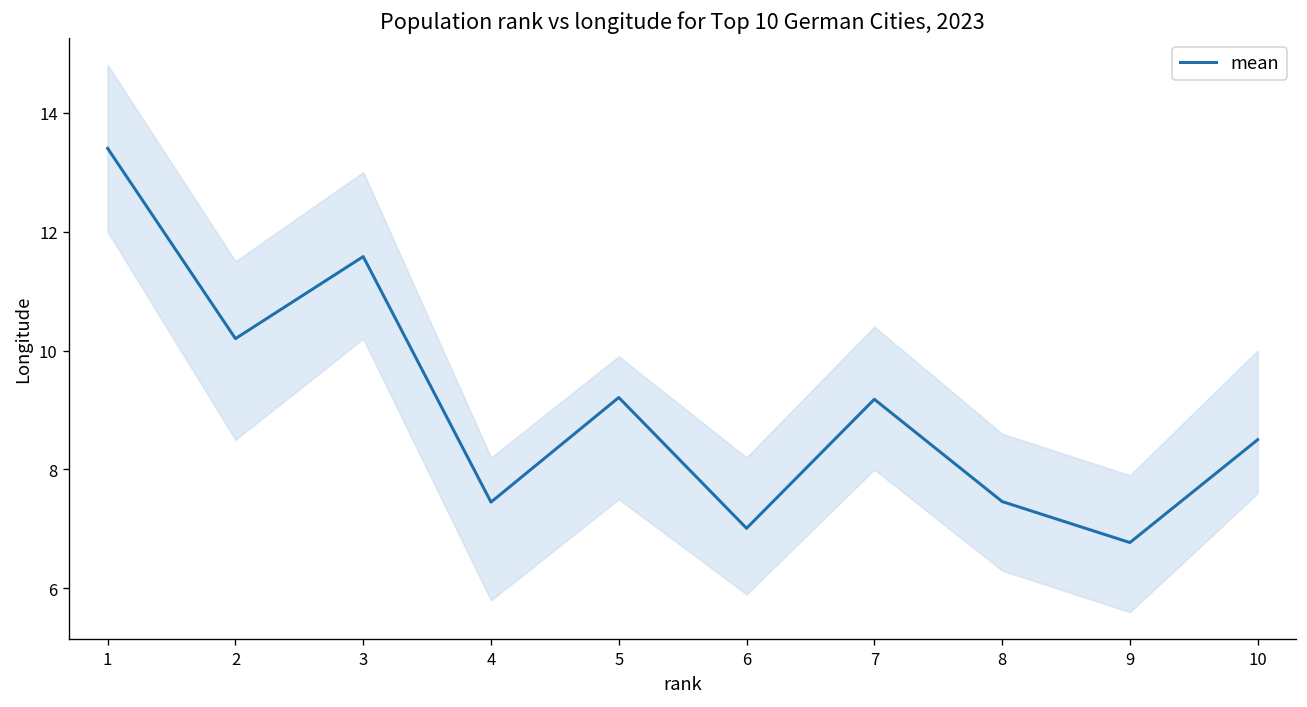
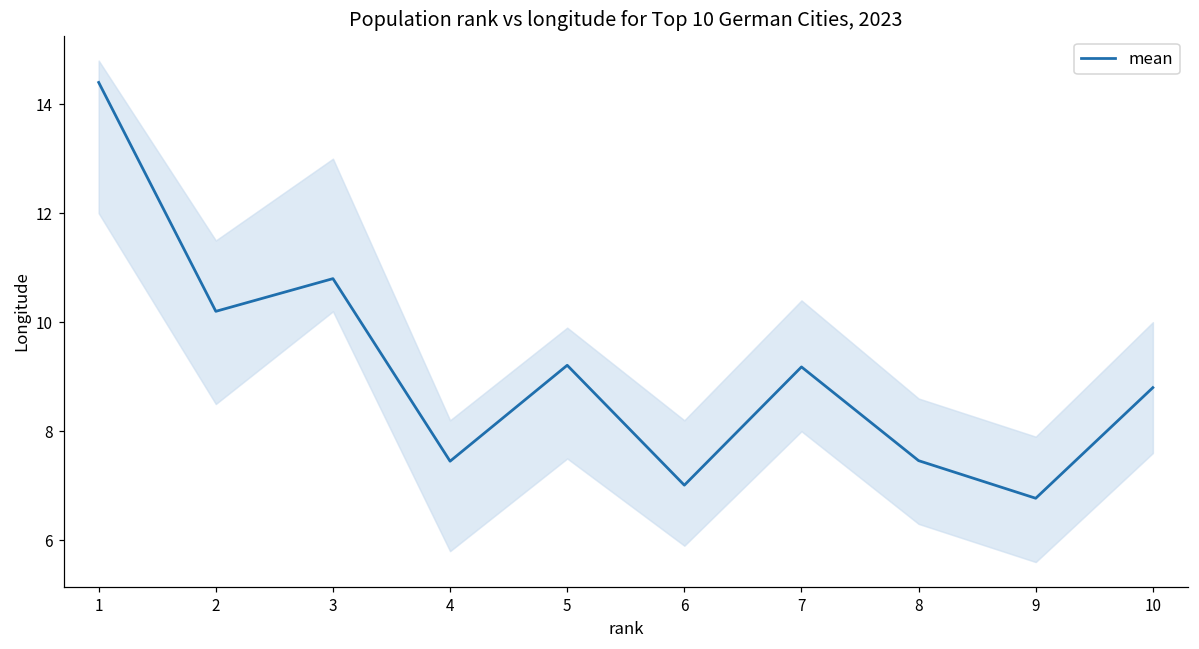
mean, 1: 13.4 -> 14.4
mean, 3: 11.6 -> 10.8
mean, 10: 8.5 -> 8.8
